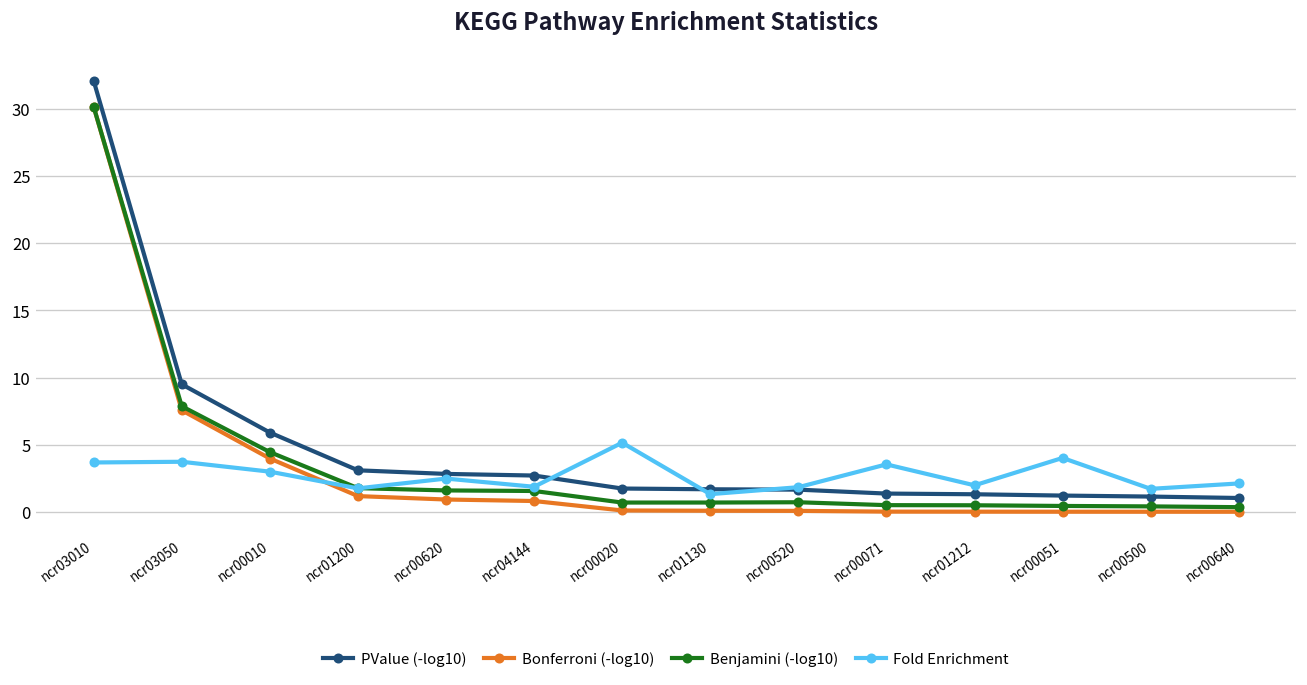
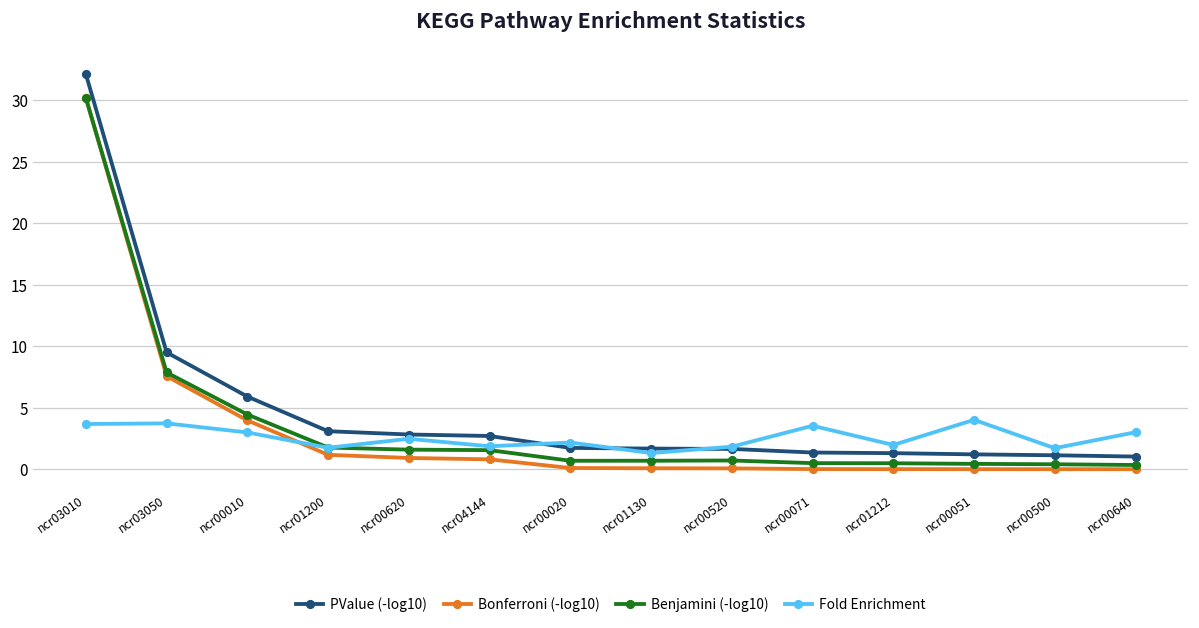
Fold Enrichment, ncr00020: 5.1 -> 2.2
Fold Enrichment, ncr00640: 2.1 -> 3.0
